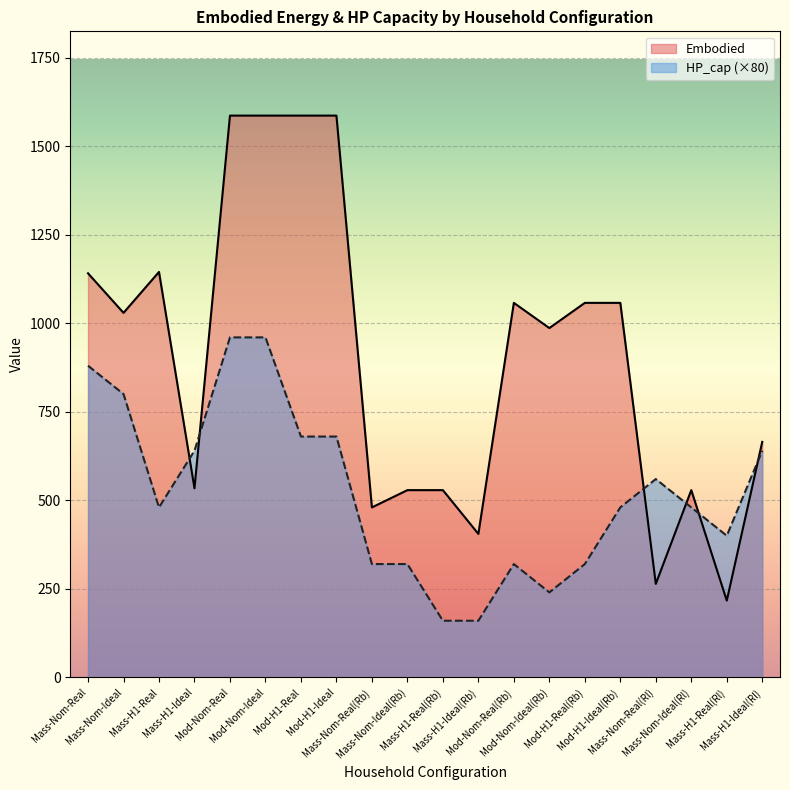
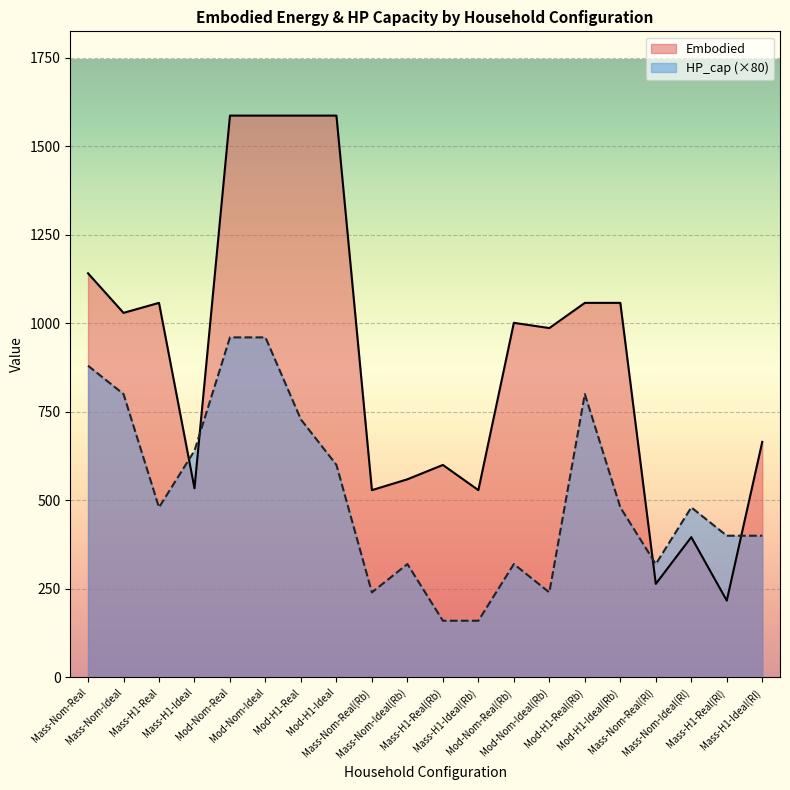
Embodied, Mass-H1-Real: 1140 -> 1060
HP_cap (×80), Mod-H1-Real: 680 -> 730
HP_cap (×80), Mod-H1-Ideal: 680 -> 600
Embodied, Mass-Nom-Real(Rb): 480 -> 530
HP_cap (×80), Mass-Nom-Real(Rb): 320 -> 240
Embodied, Mass-Nom-Ideal(Rb): 530 -> 560
Embodied, Mass-H1-Real(Rb): 530 -> 600
Embodied, Mass-H1-Ideal(Rb): 410 -> 530
Embodied, Mod-Nom-Real(Rb): 1060 -> 1000
HP_cap (×80), Mod-H1-Real(Rb): 320 -> 800
HP_cap (×80), Mass-Nom-Real(Rl): 560 -> 320
Embodied, Mass-Nom-Ideal(Rl): 530 -> 400
HP_cap (×80), Mass-H1-Ideal(Rl): 640 -> 400
